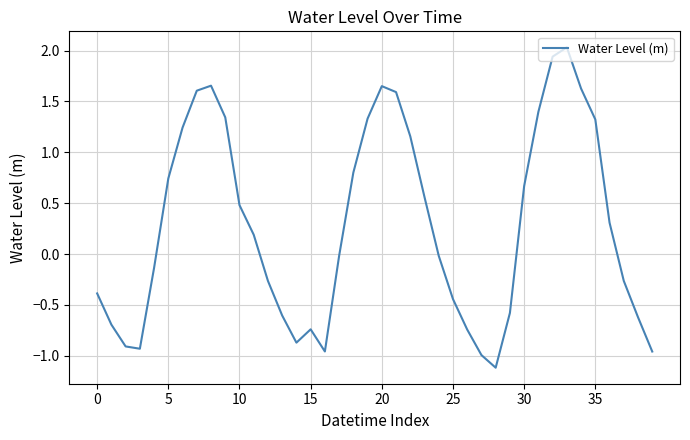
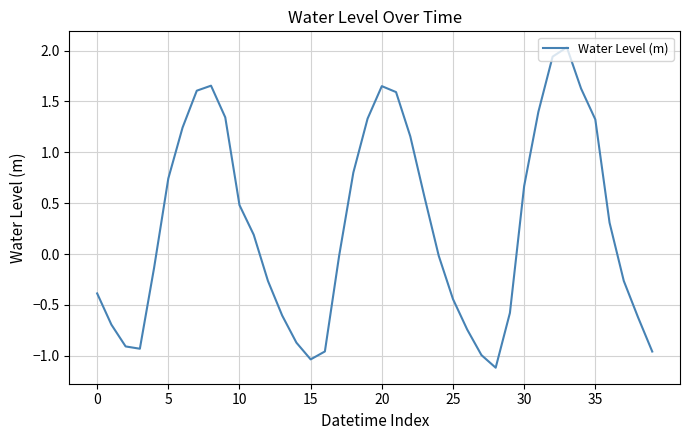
15: -0.74 -> -1.04
